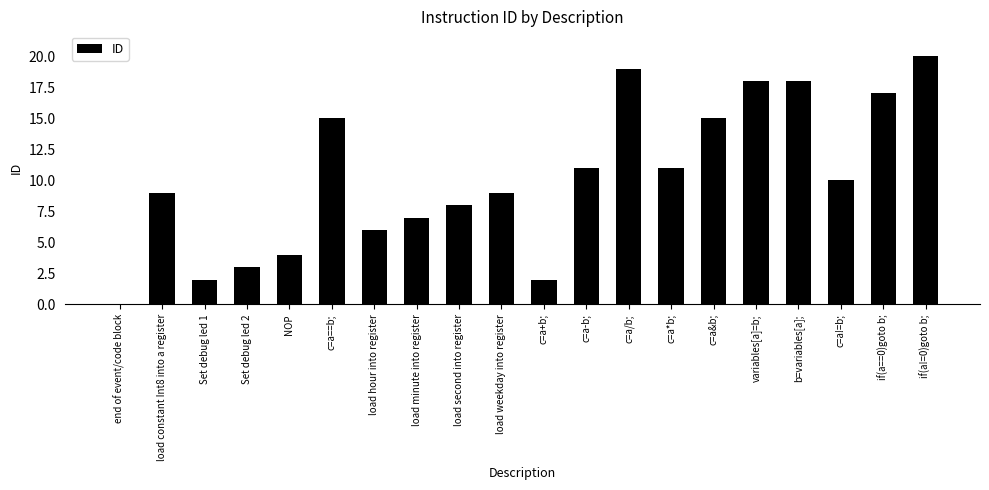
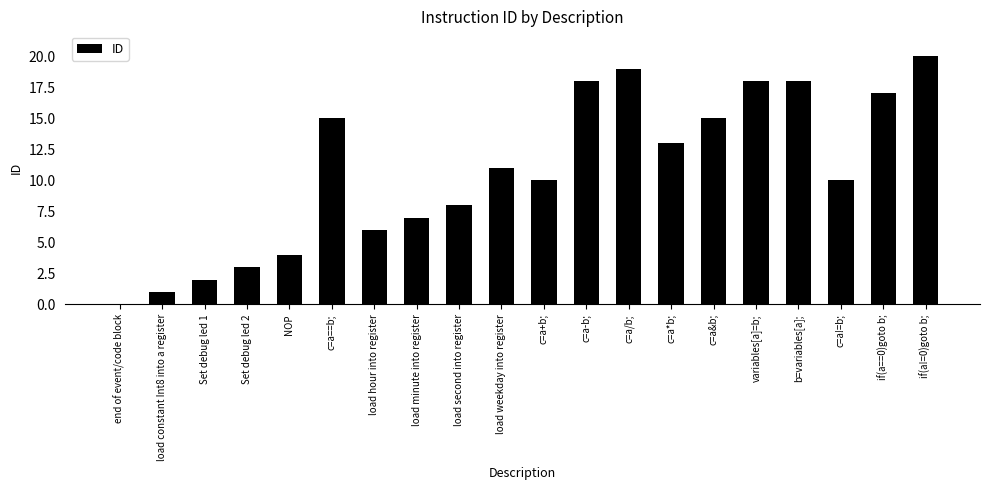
load constant Int8 into a register: 9 -> 1
load weekday into register: 9 -> 11
c=a+b;: 2 -> 10
c=a-b;: 11 -> 18
c=a*b;: 11 -> 13
